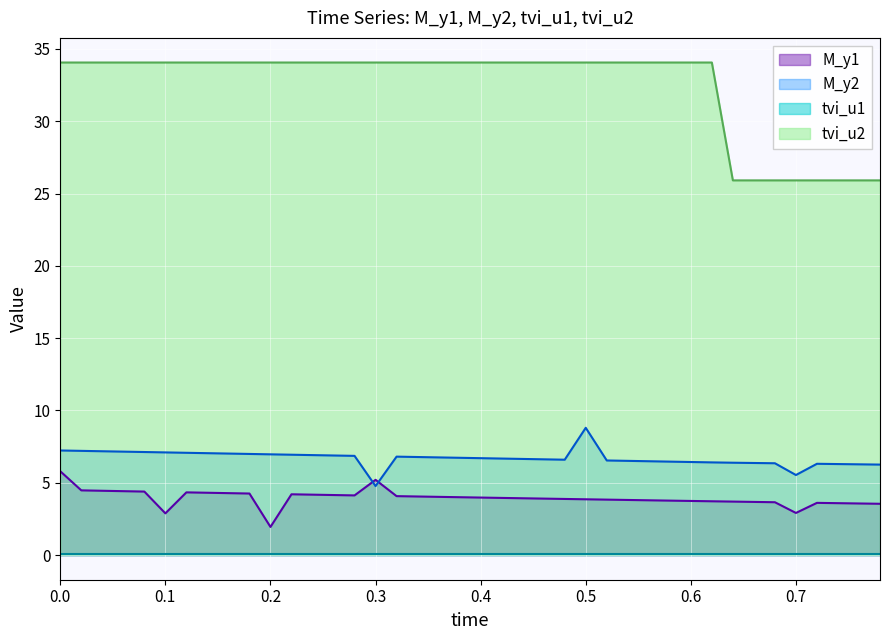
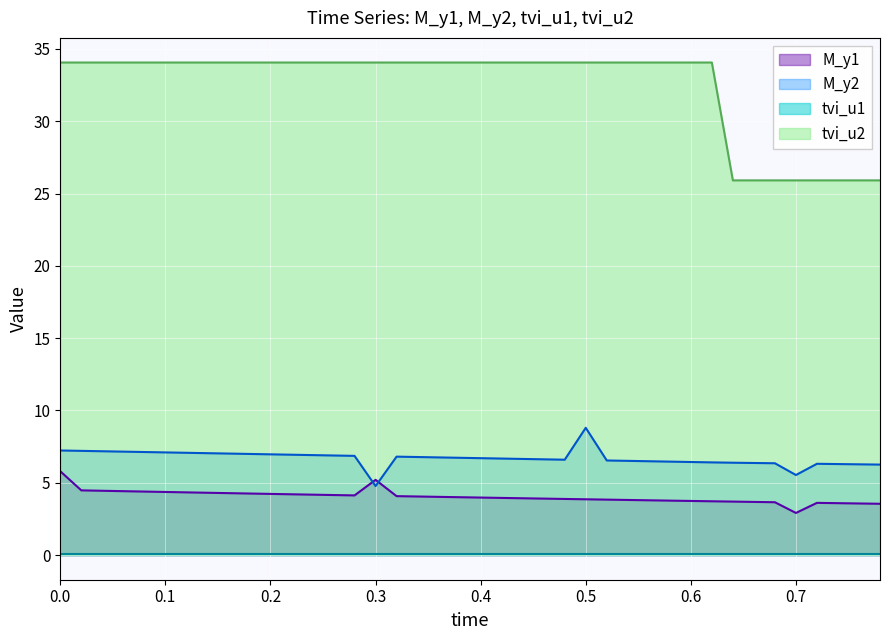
M_y1, 0.1: 2.9 -> 4.4
M_y1, 0.2: 1.9 -> 4.2
